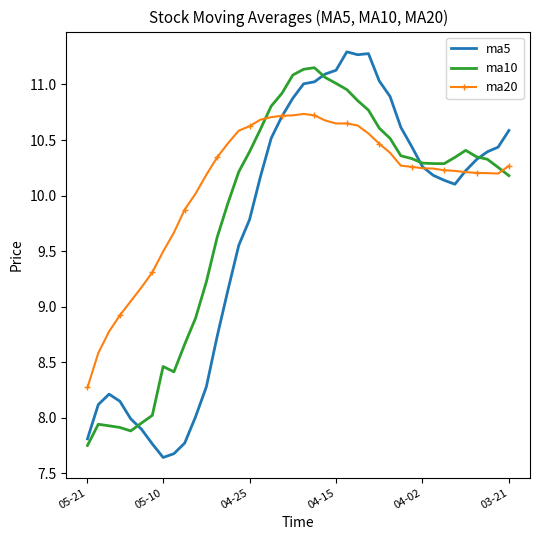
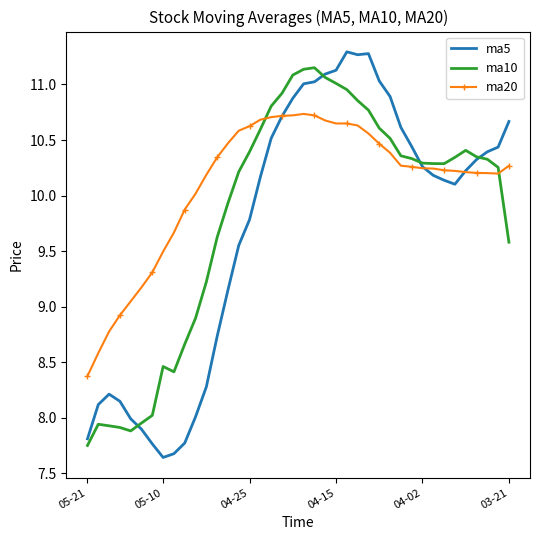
ma20, 05-21: 8.27 -> 8.38
ma5, 03-21: 10.59 -> 10.67
ma10, 03-21: 10.18 -> 9.58
